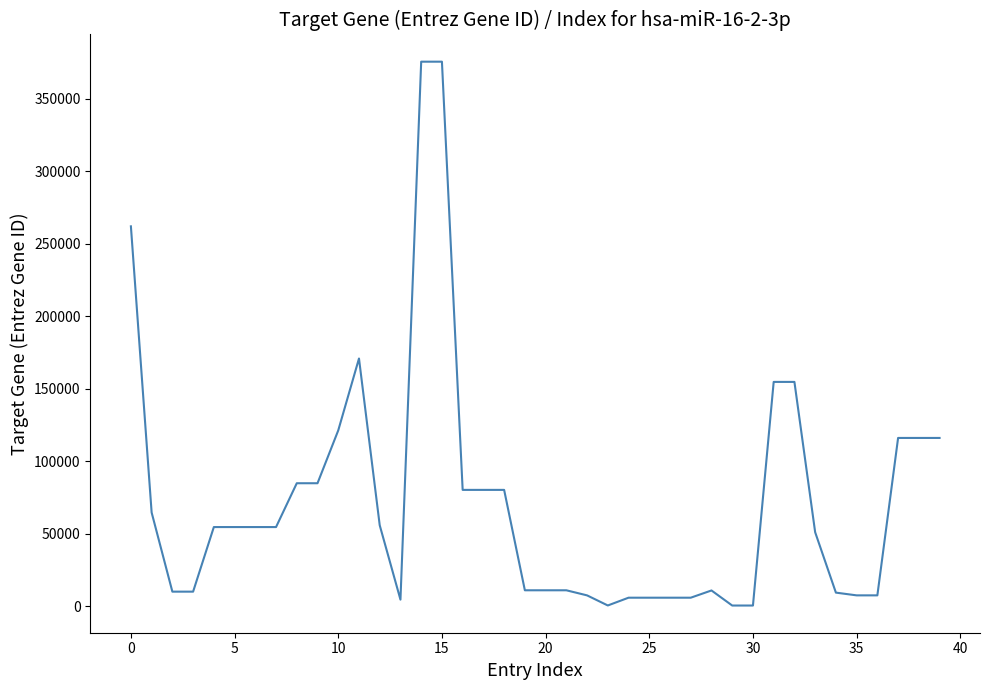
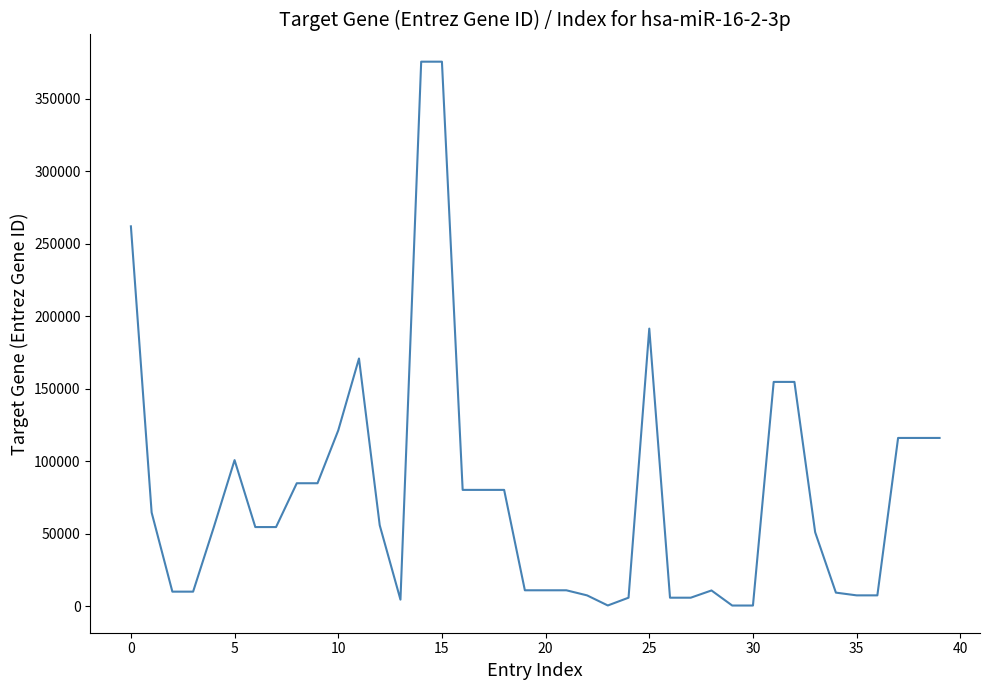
5: 55000 -> 101000
25: 6000 -> 192000
